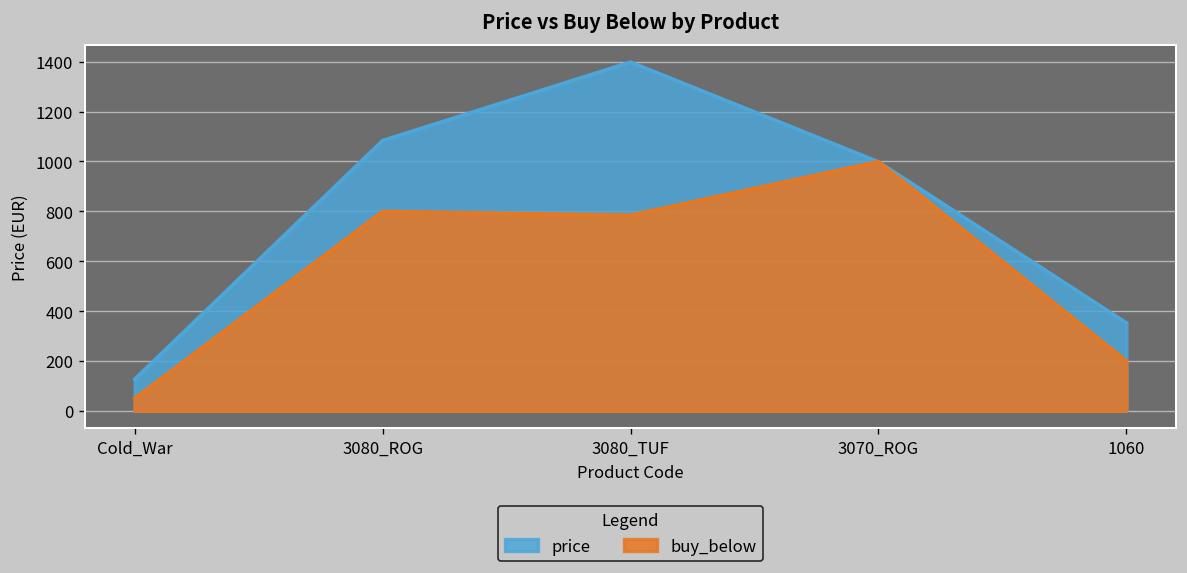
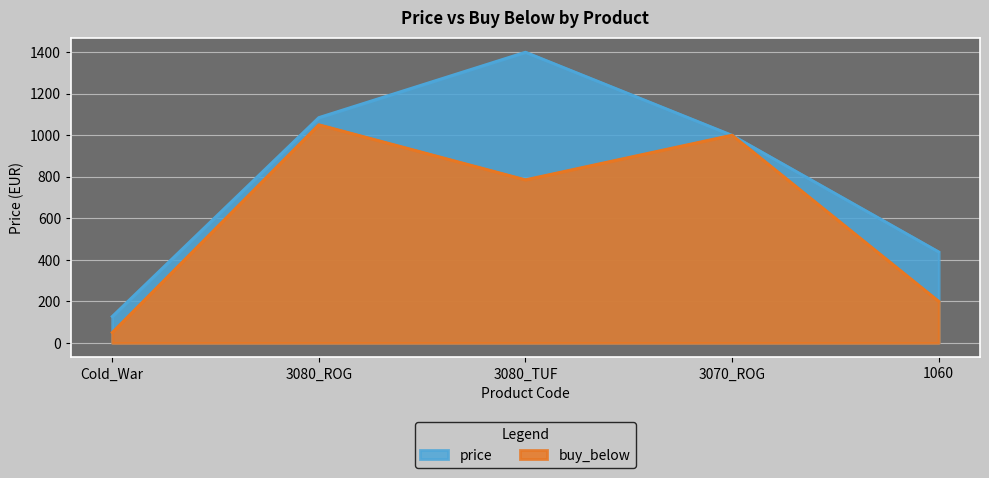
buy_below, 3080_ROG: 800 -> 1050
price, 1060: 350 -> 440
